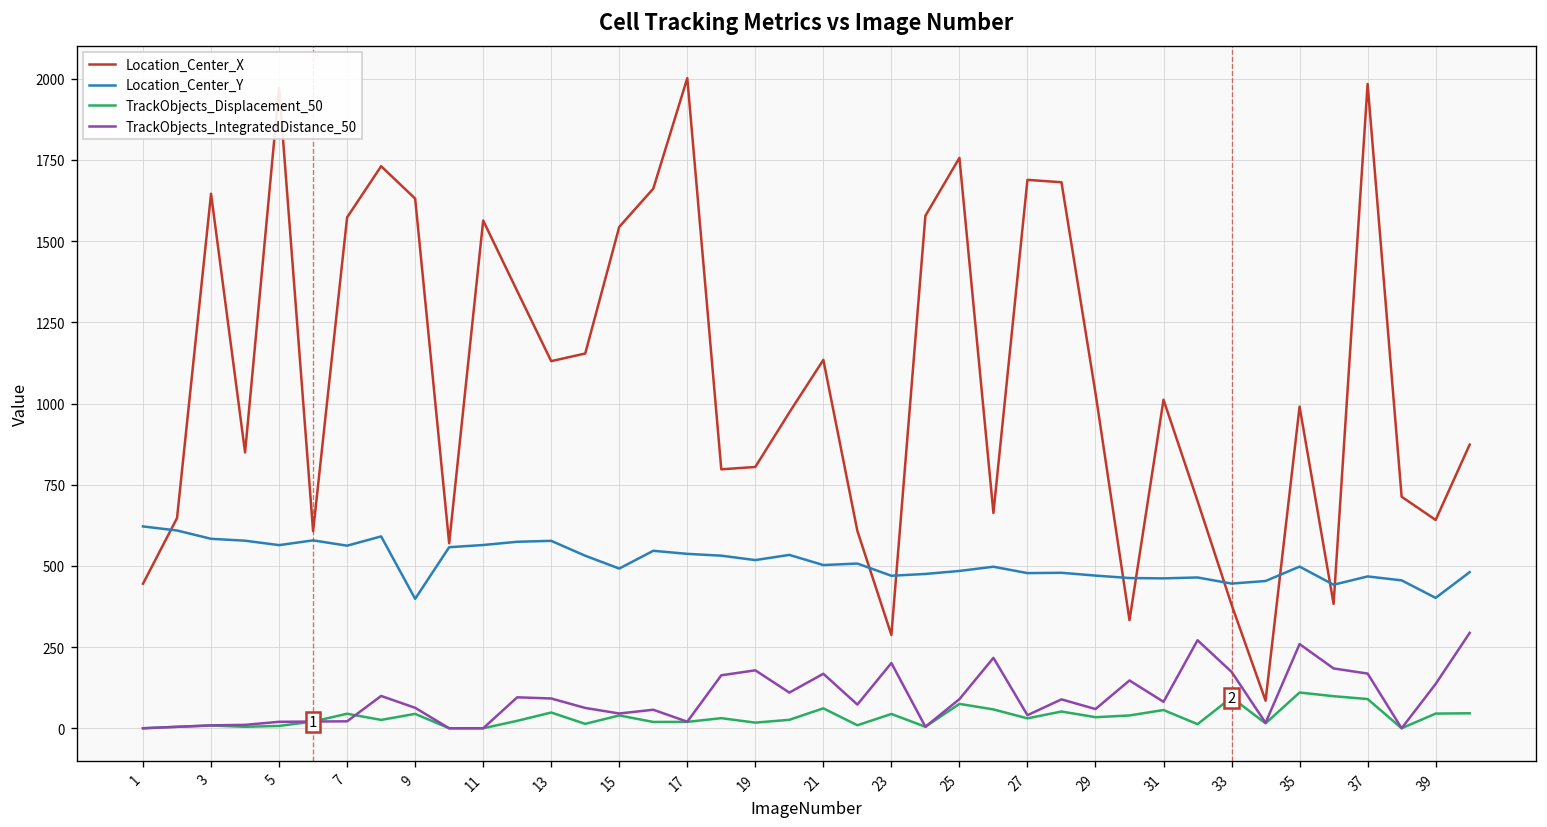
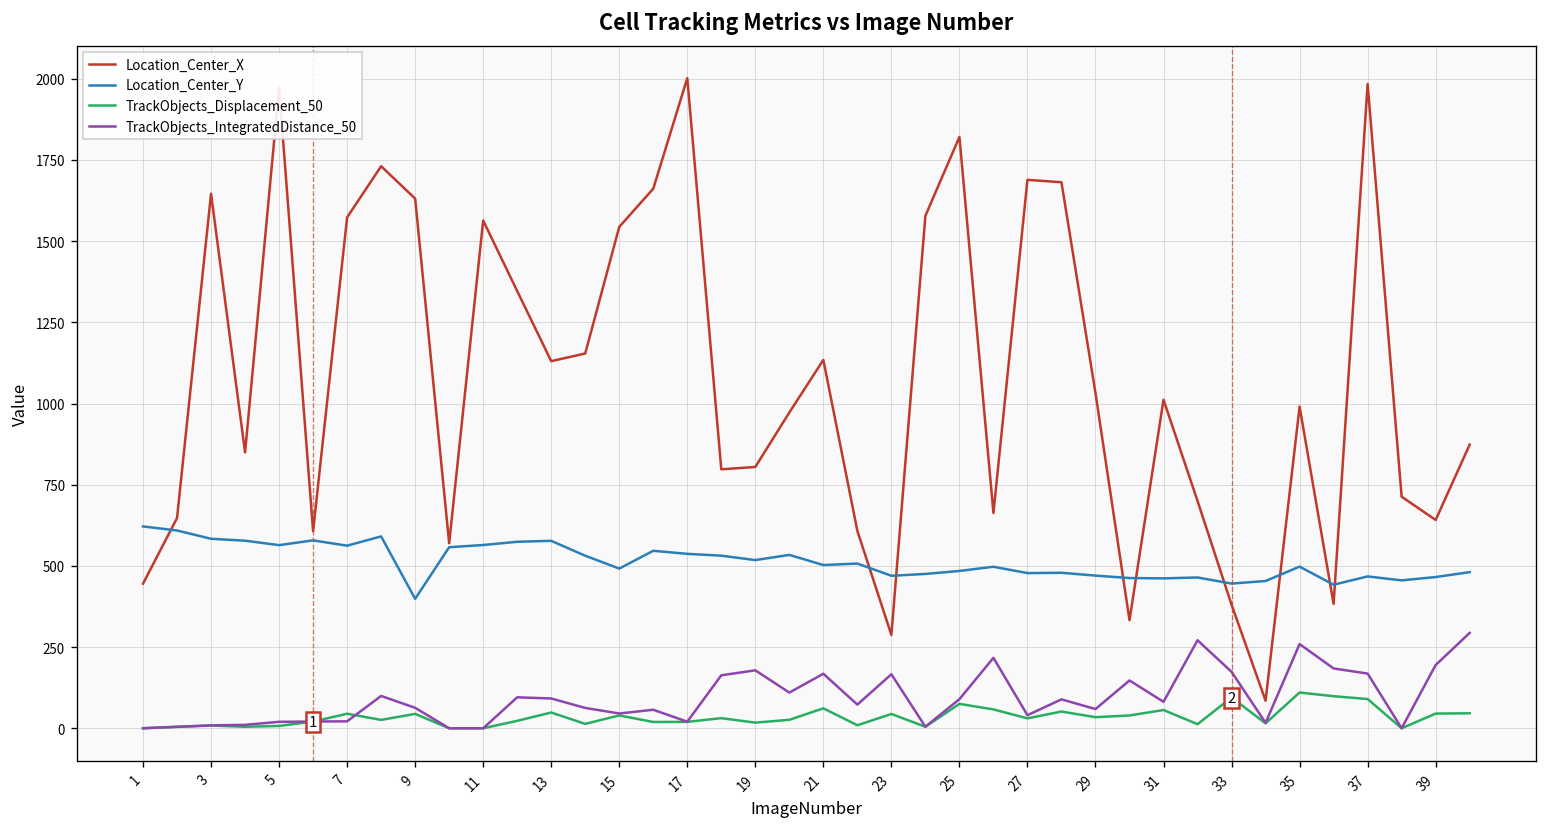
TrackObjects_IntegratedDistance_50, 23: 200 -> 170
Location_Center_X, 25: 1760 -> 1820
Location_Center_Y, 39: 400 -> 470
TrackObjects_IntegratedDistance_50, 39: 140 -> 190
